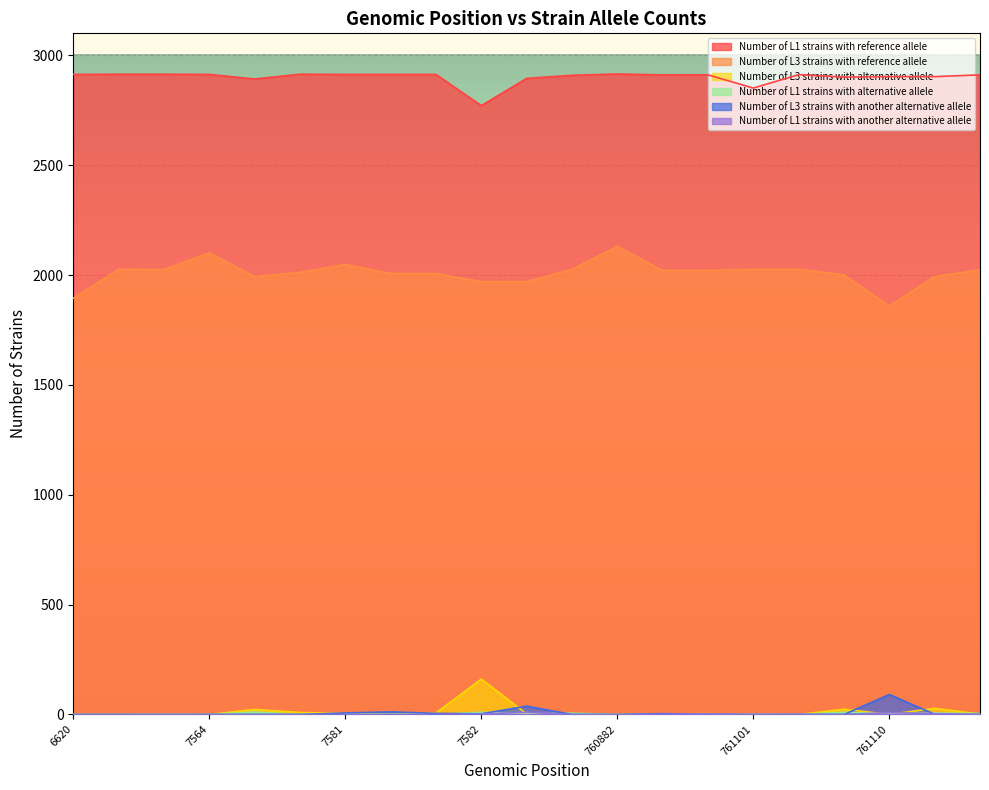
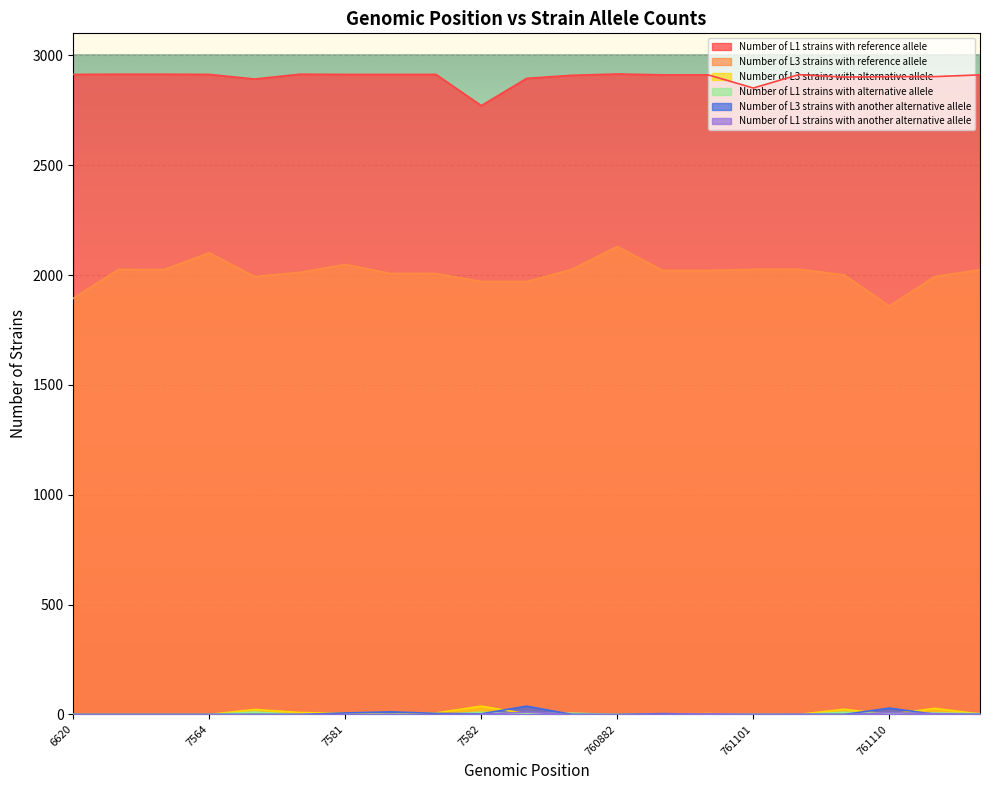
Number of L3 strains with alternative allele, 7582: 160 -> 40
Number of L3 strains with another alternative allele, 761110: 90 -> 30
